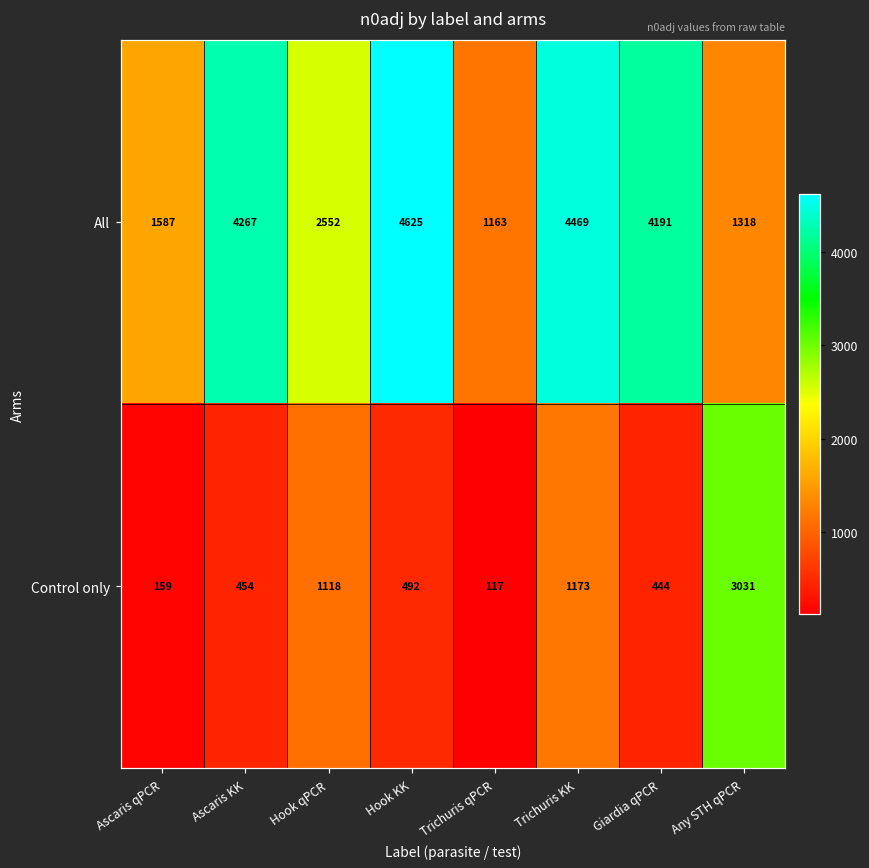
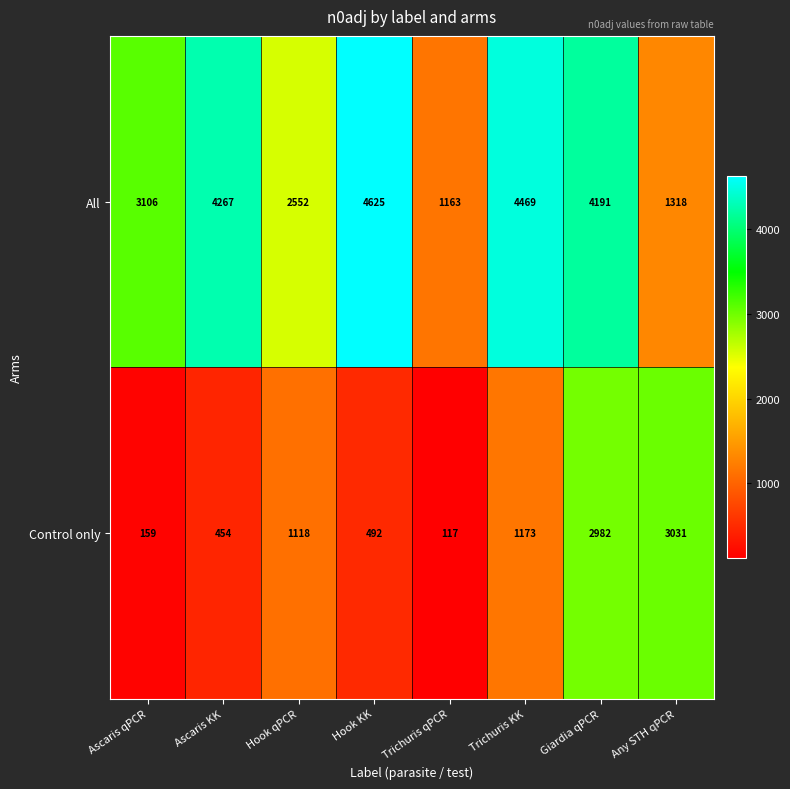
All, Ascaris qPCR: 1587 -> 3106
Control only, Giardia qPCR: 444 -> 2982
